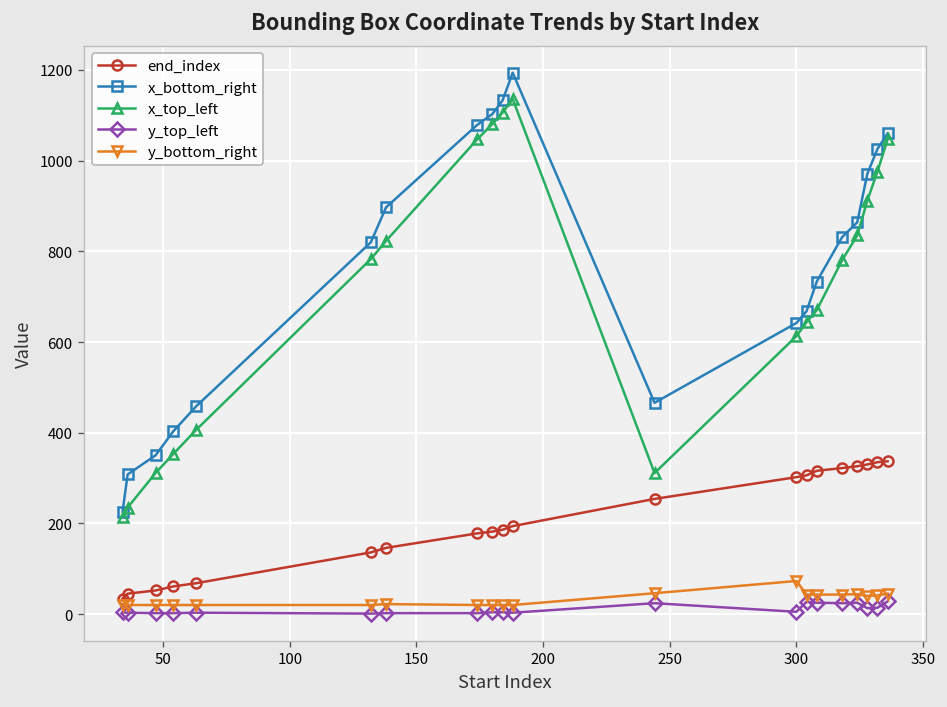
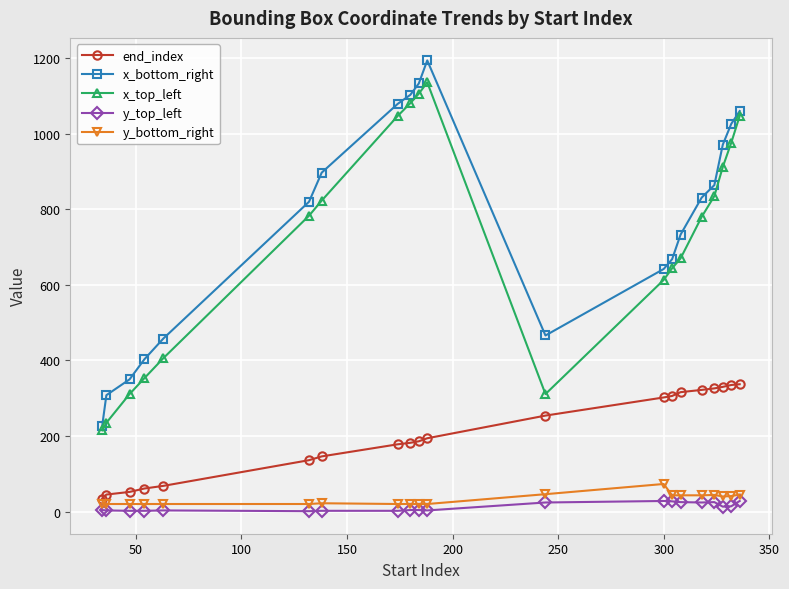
y_top_left, 300: 10 -> 30
